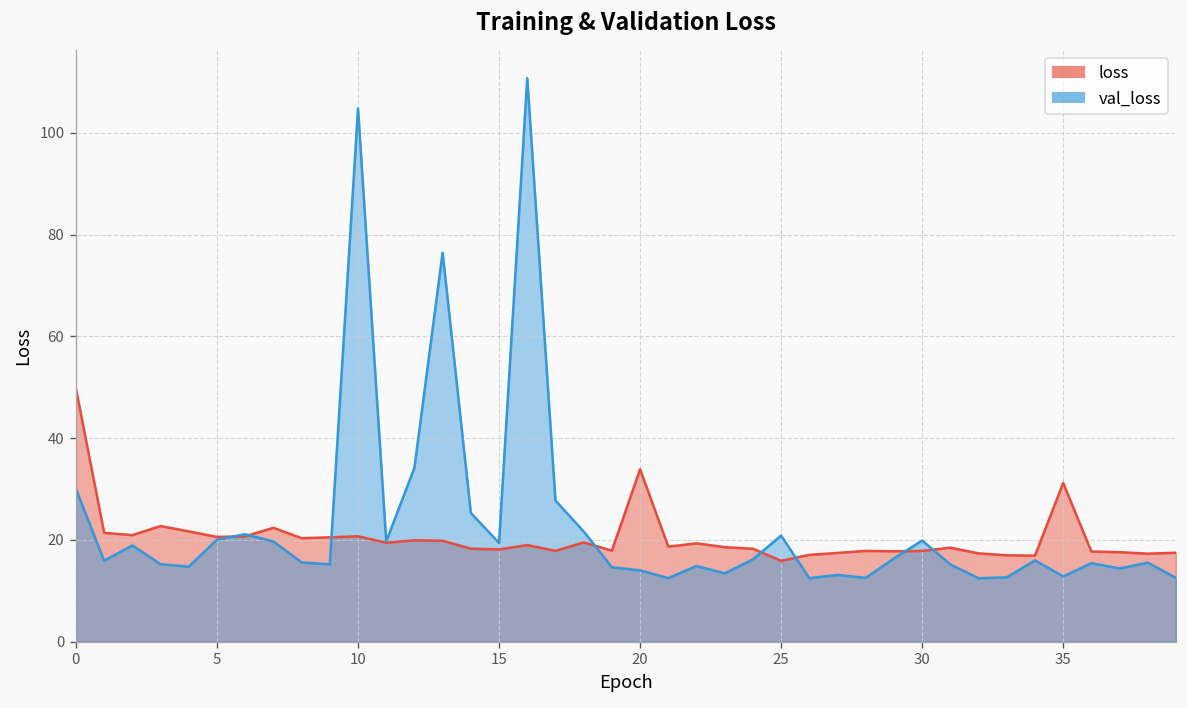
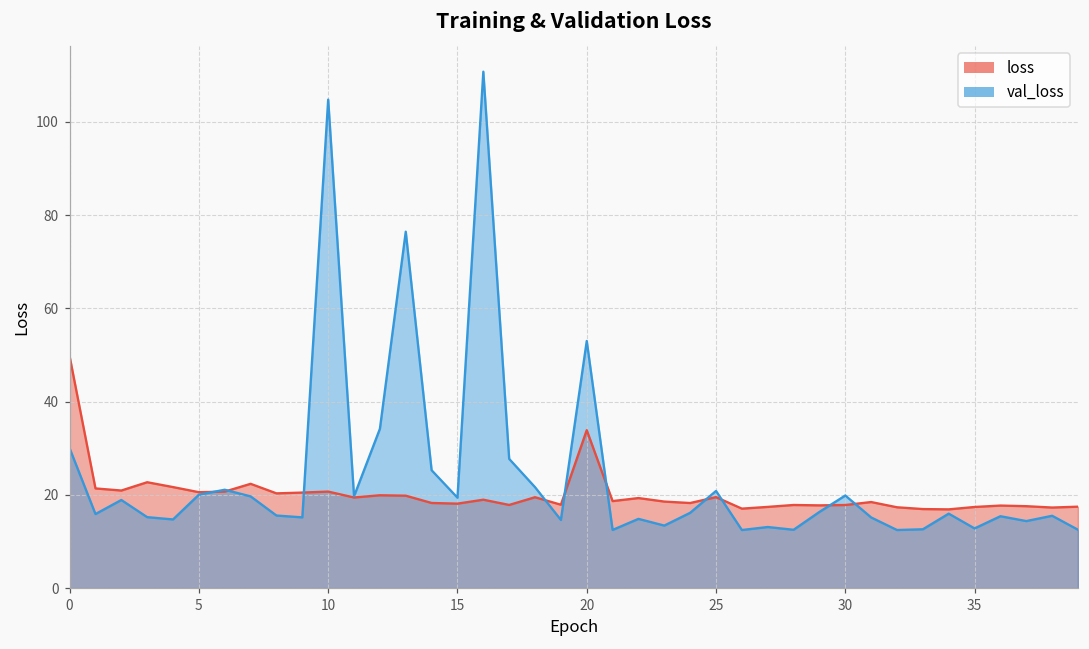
val_loss, 20: 14 -> 53
loss, 25: 16 -> 20
loss, 35: 31 -> 17
